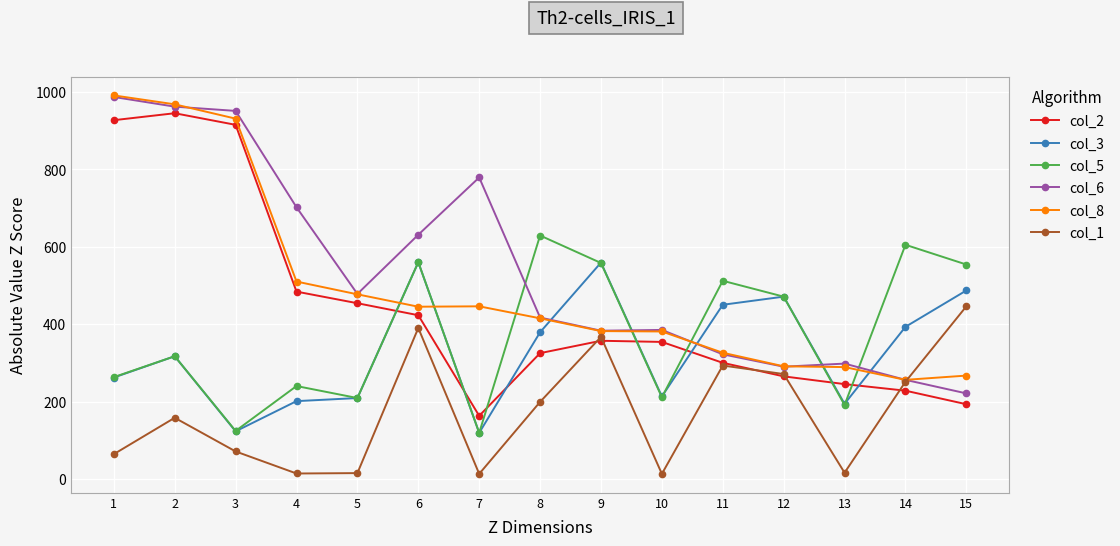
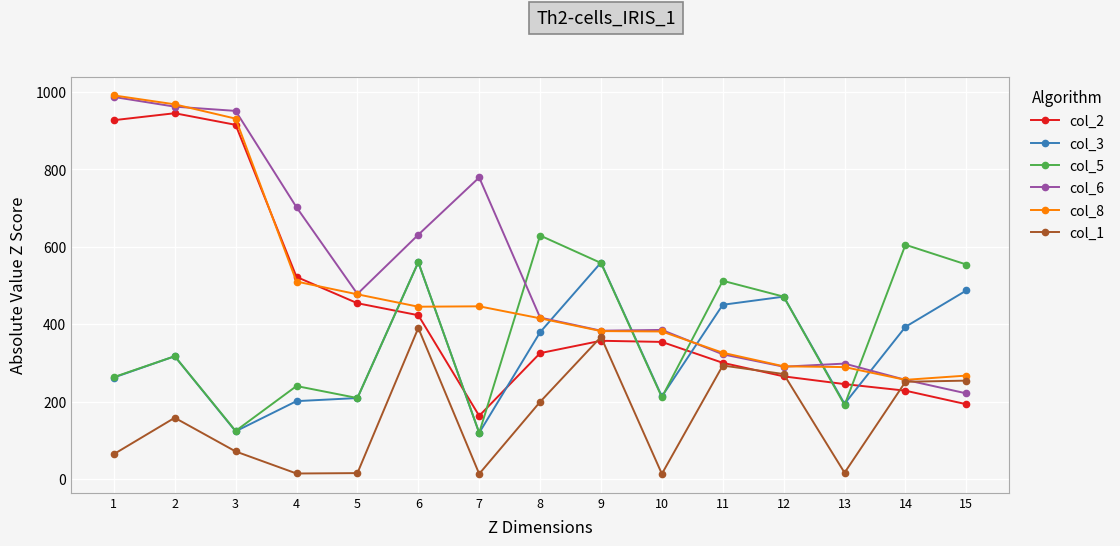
col_2, 4: 480 -> 520
col_1, 15: 450 -> 250
